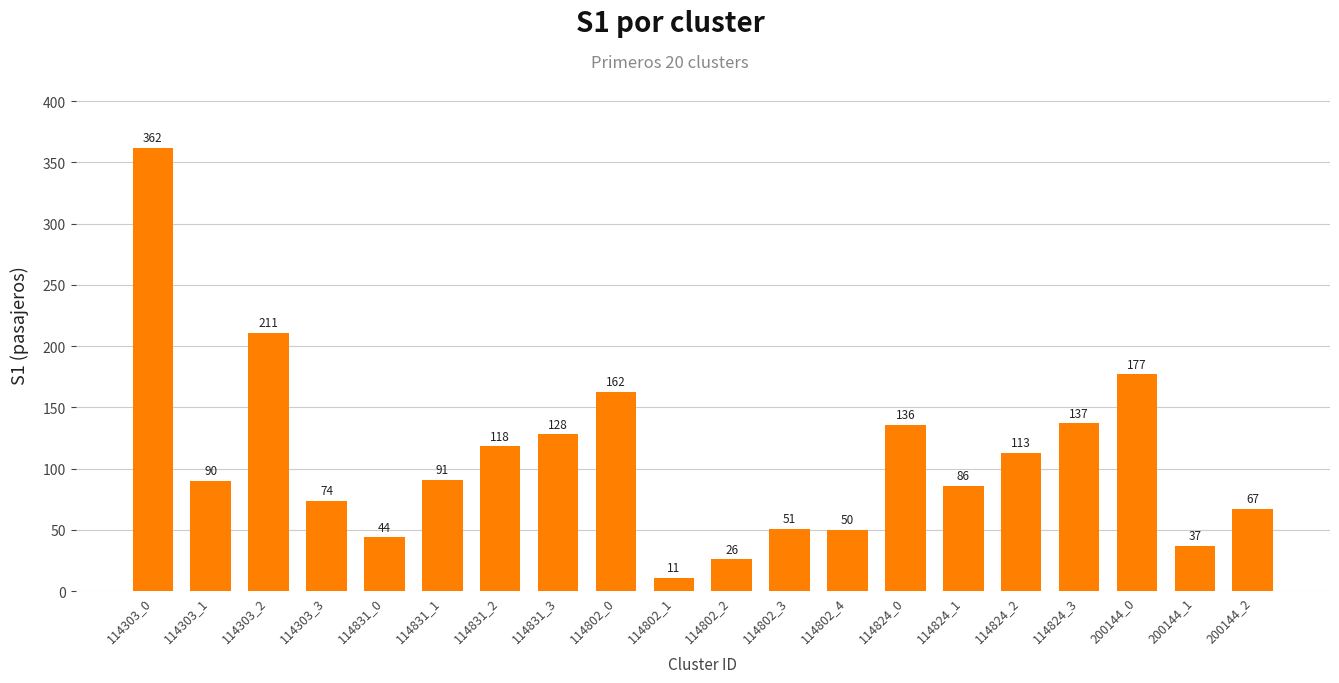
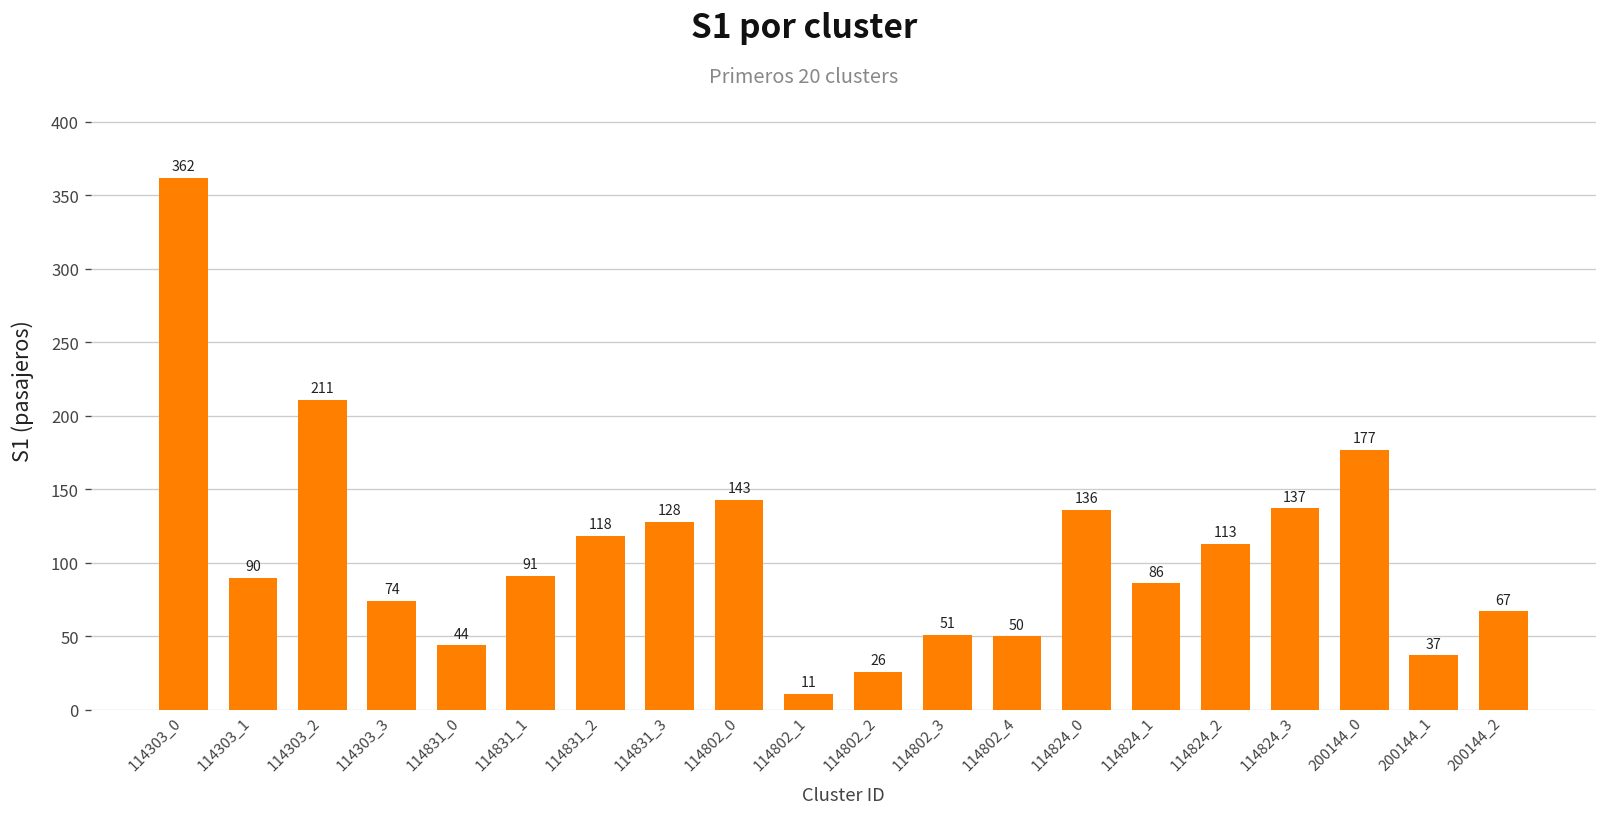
114802_0: 162 -> 143
